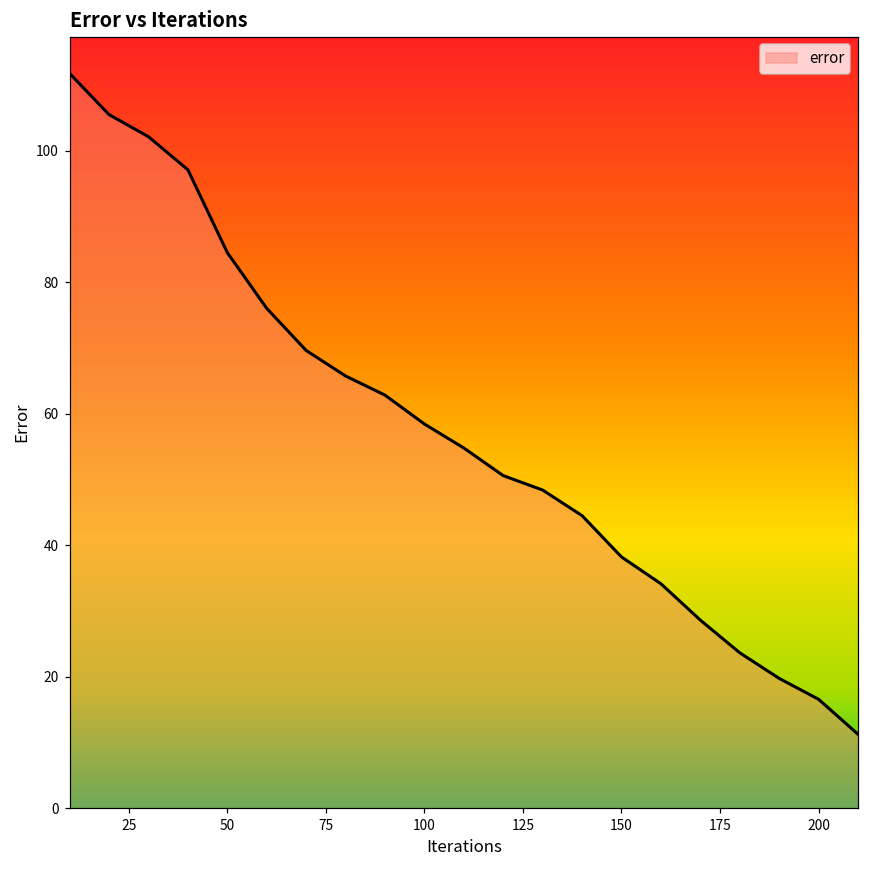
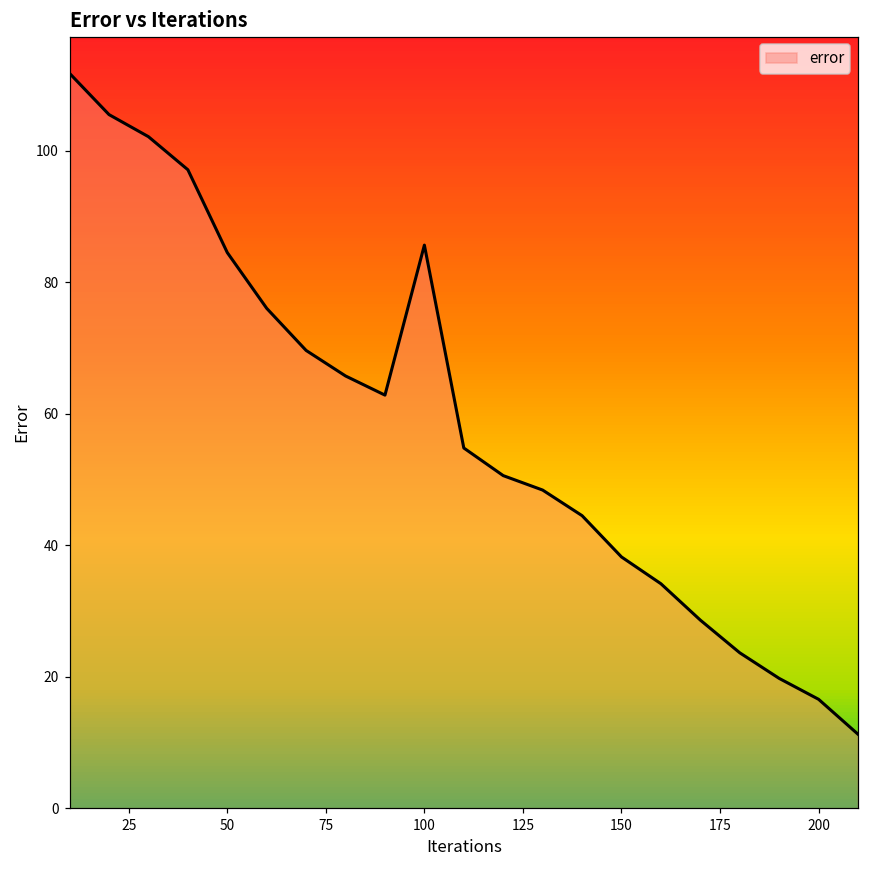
100: 58 -> 86
